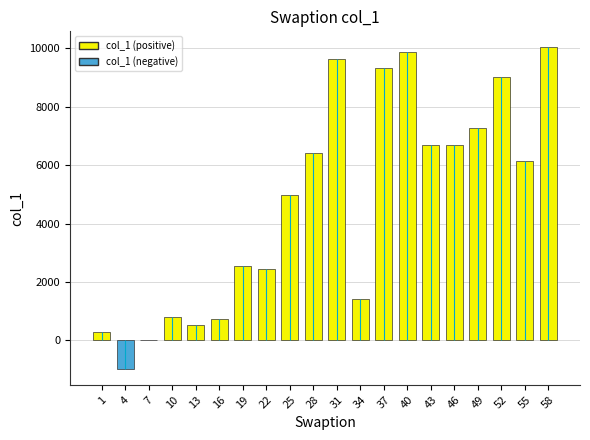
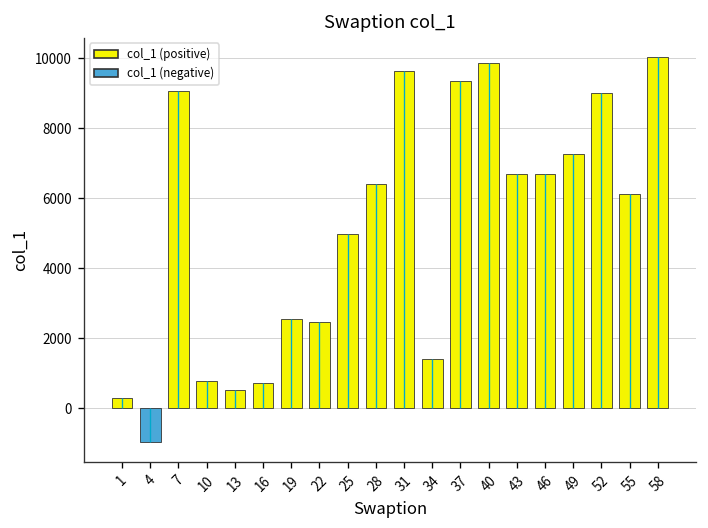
7: 0 -> 9100
